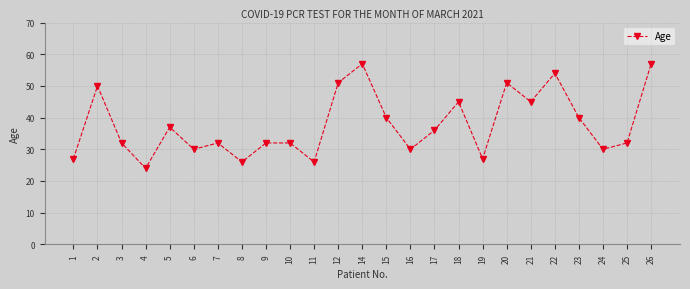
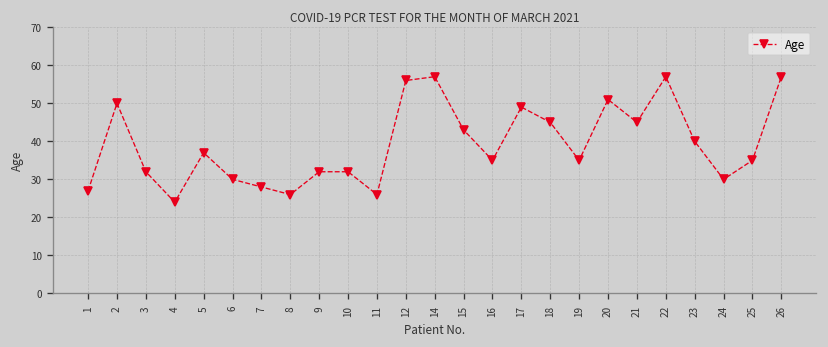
7: 32 -> 28
12: 51 -> 56
15: 40 -> 43
16: 30 -> 35
17: 36 -> 49
19: 27 -> 35
22: 54 -> 57
25: 32 -> 35
